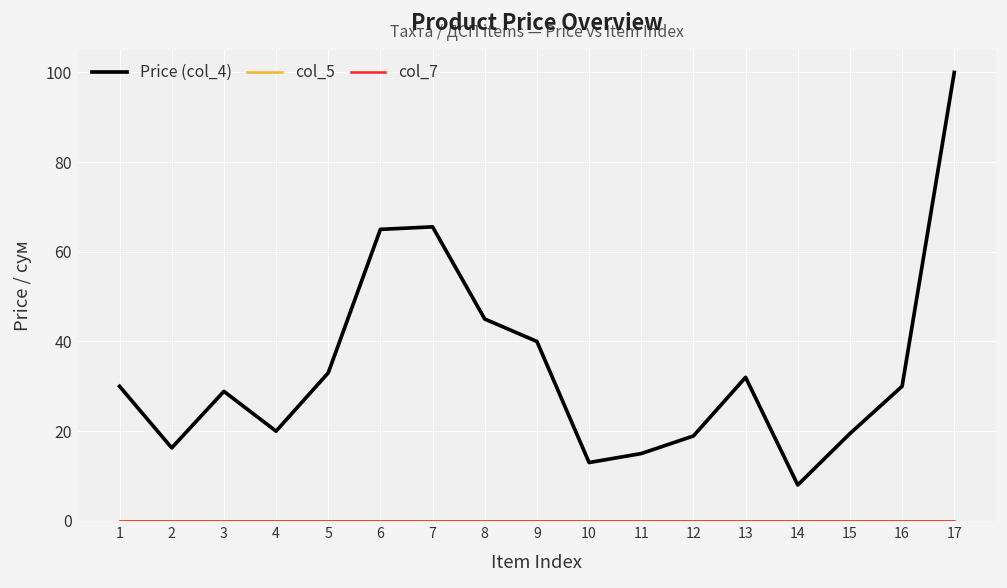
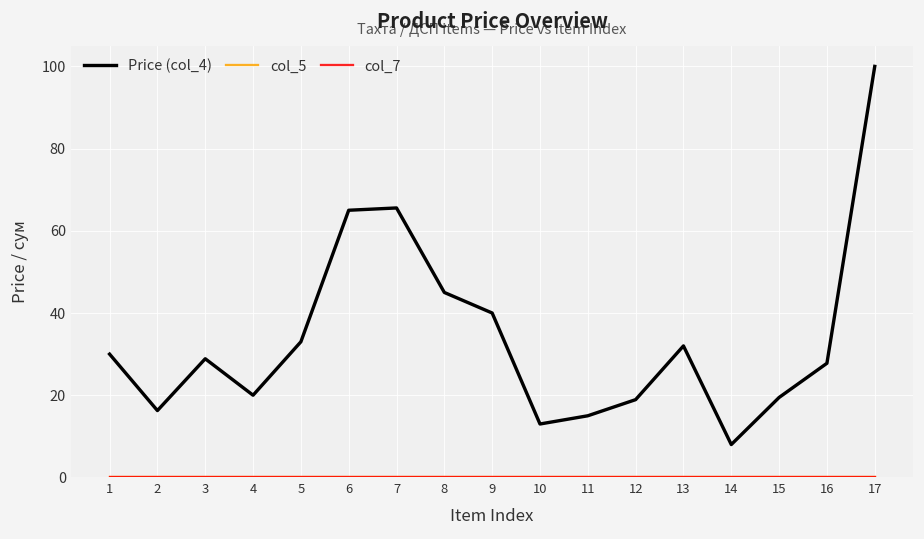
Price (col_4), 16: 30 -> 28
